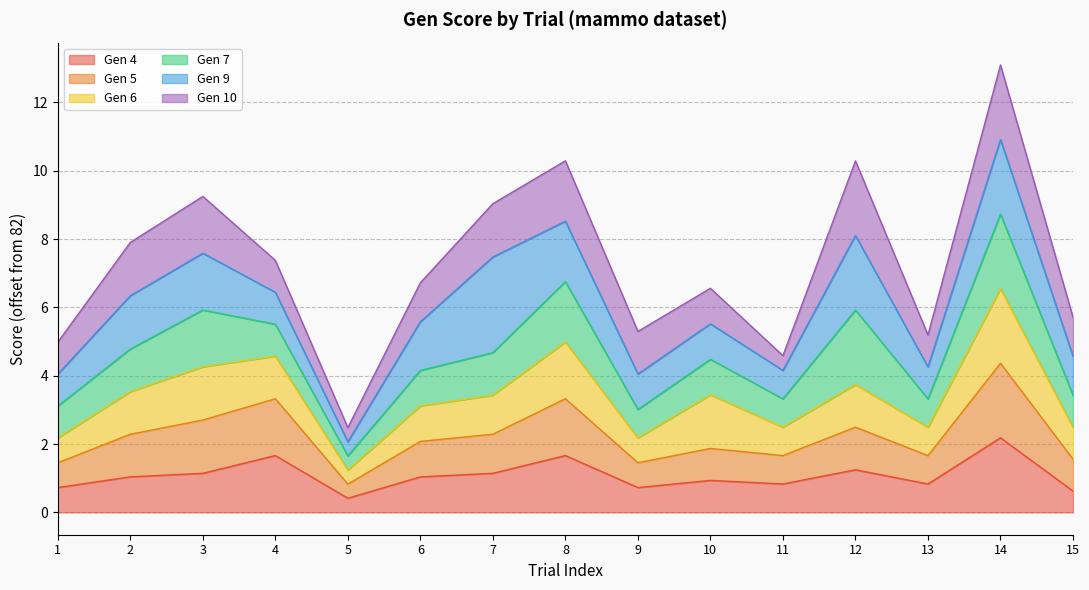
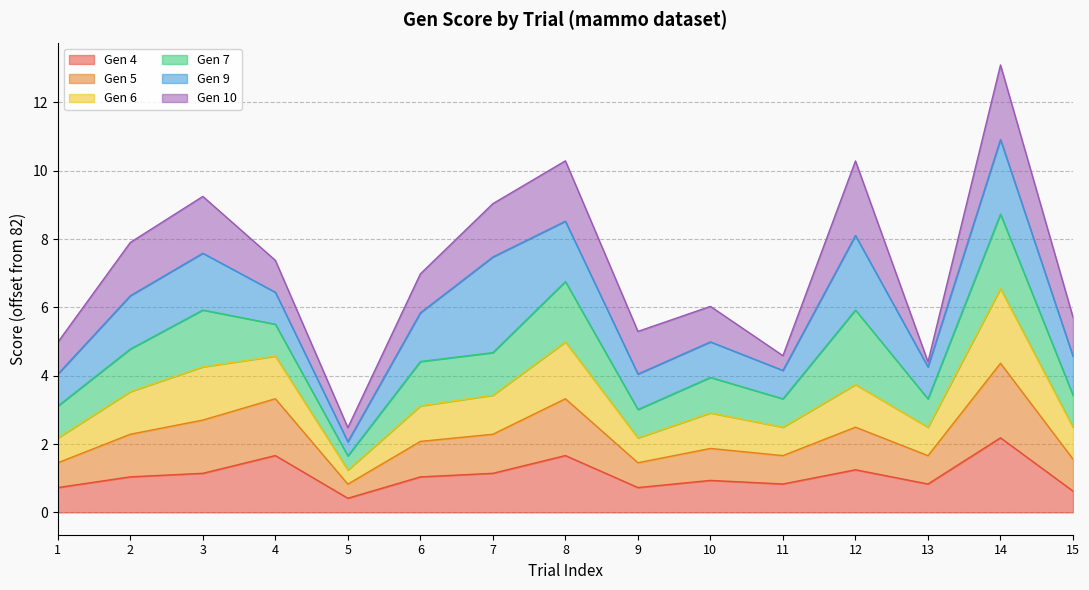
Gen 7, 6: 1.0 -> 1.3
Gen 6, 10: 1.6 -> 1.0
Gen 10, 13: 0.9 -> 0.1
